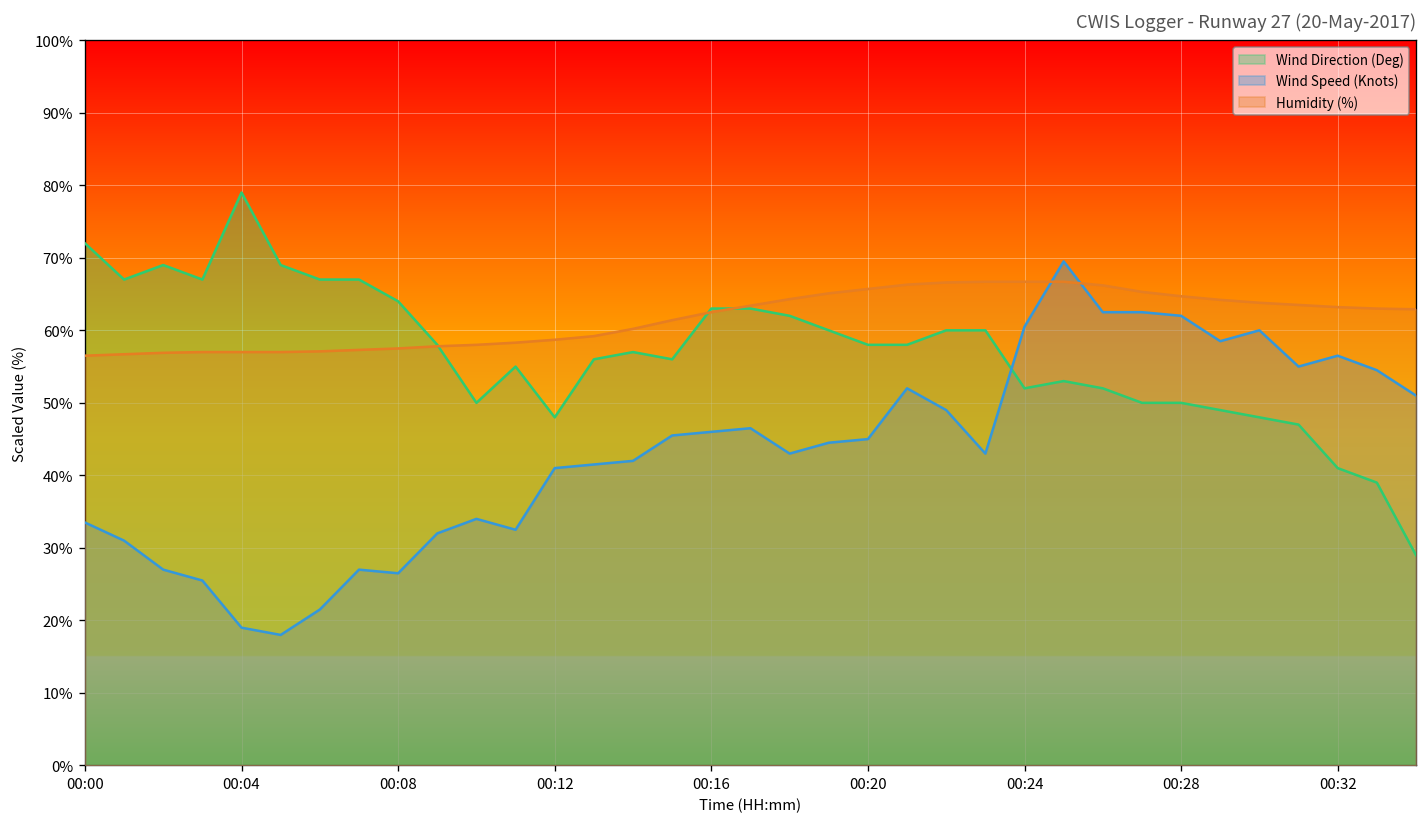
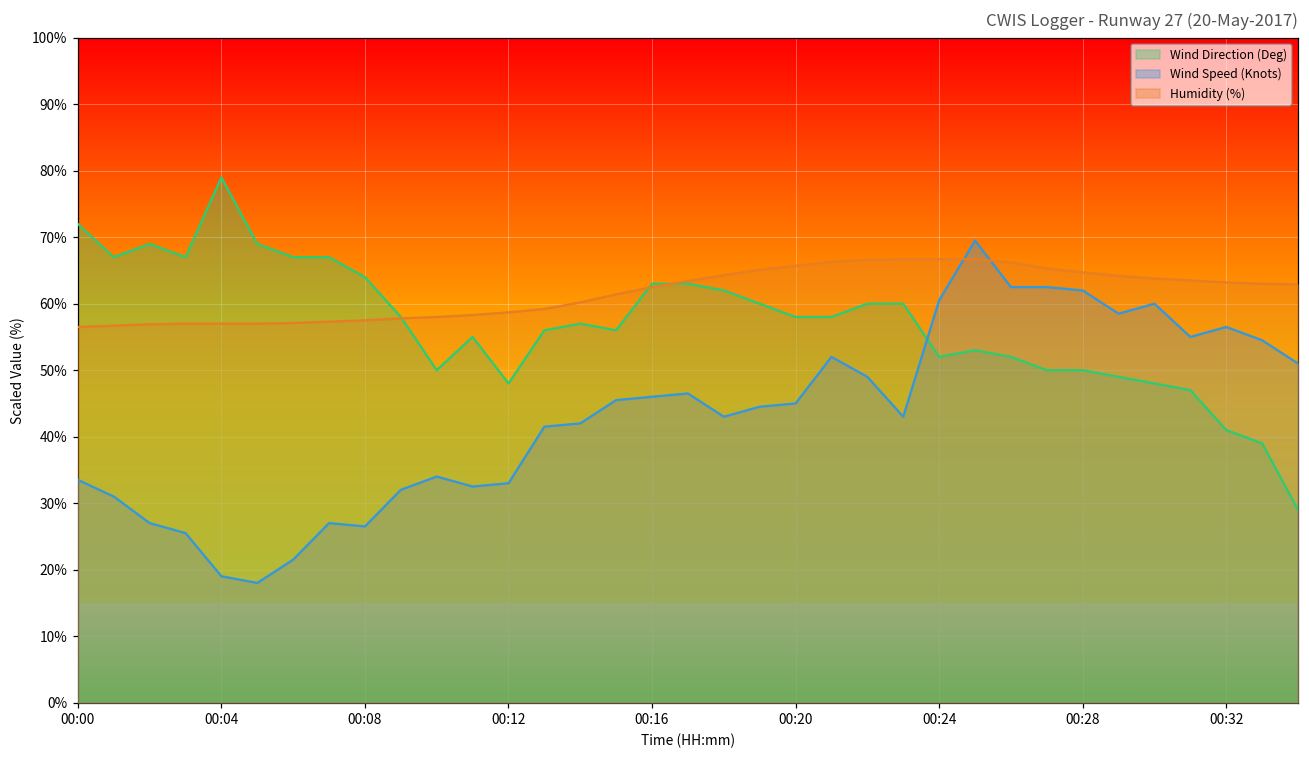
Wind Speed (Knots), 00:12: 41% -> 33%
